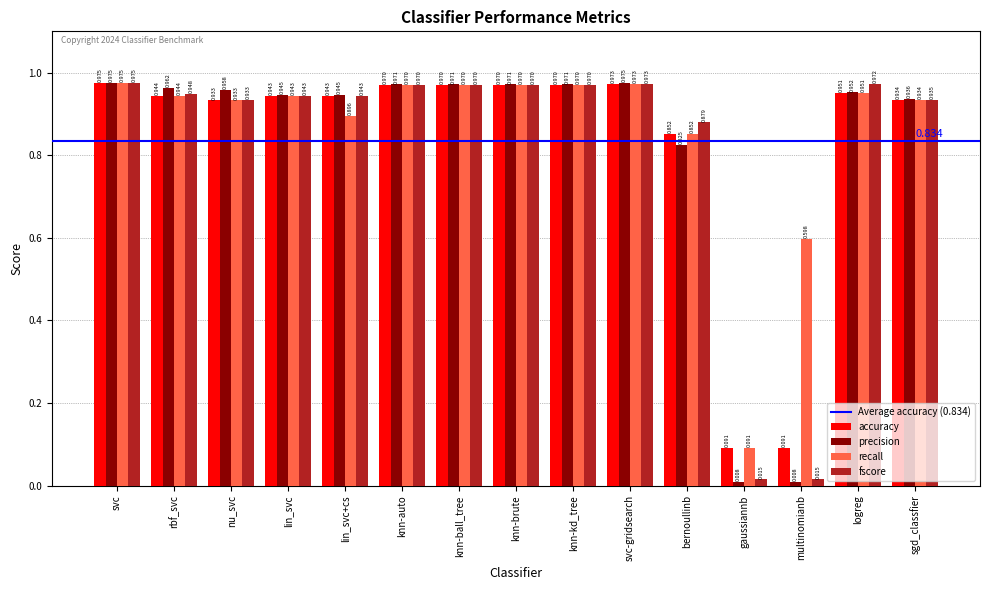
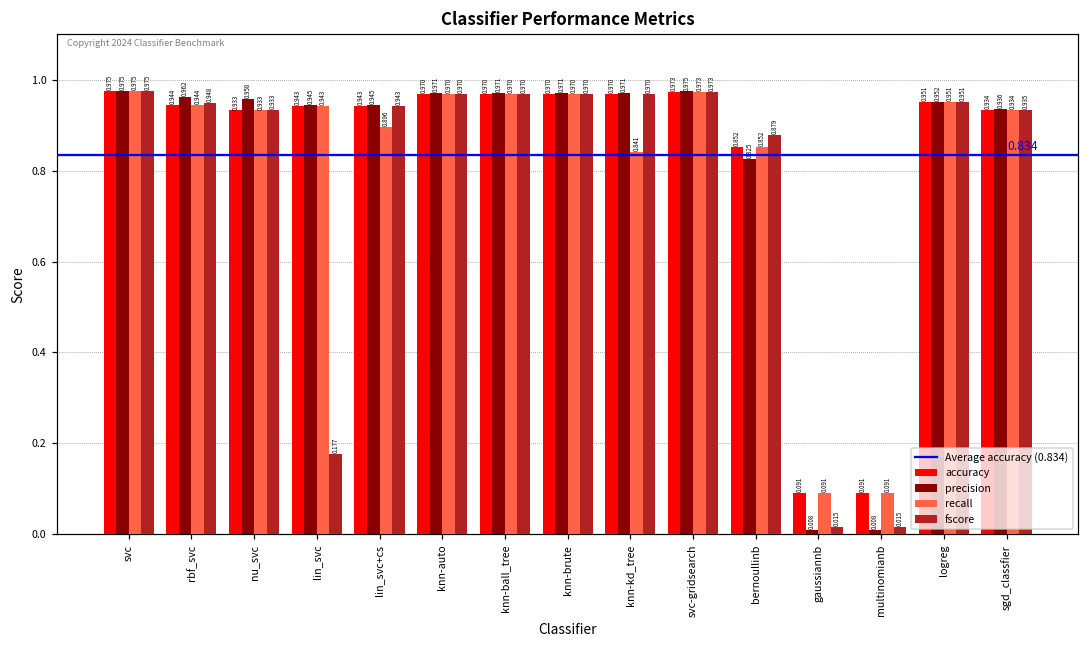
fscore, lin_svc: 0.943 -> 0.177
recall, knn-kd_tree: 0.970 -> 0.841
recall, multinomianb: 0.598 -> 0.091
fscore, logreg: 0.972 -> 0.951
